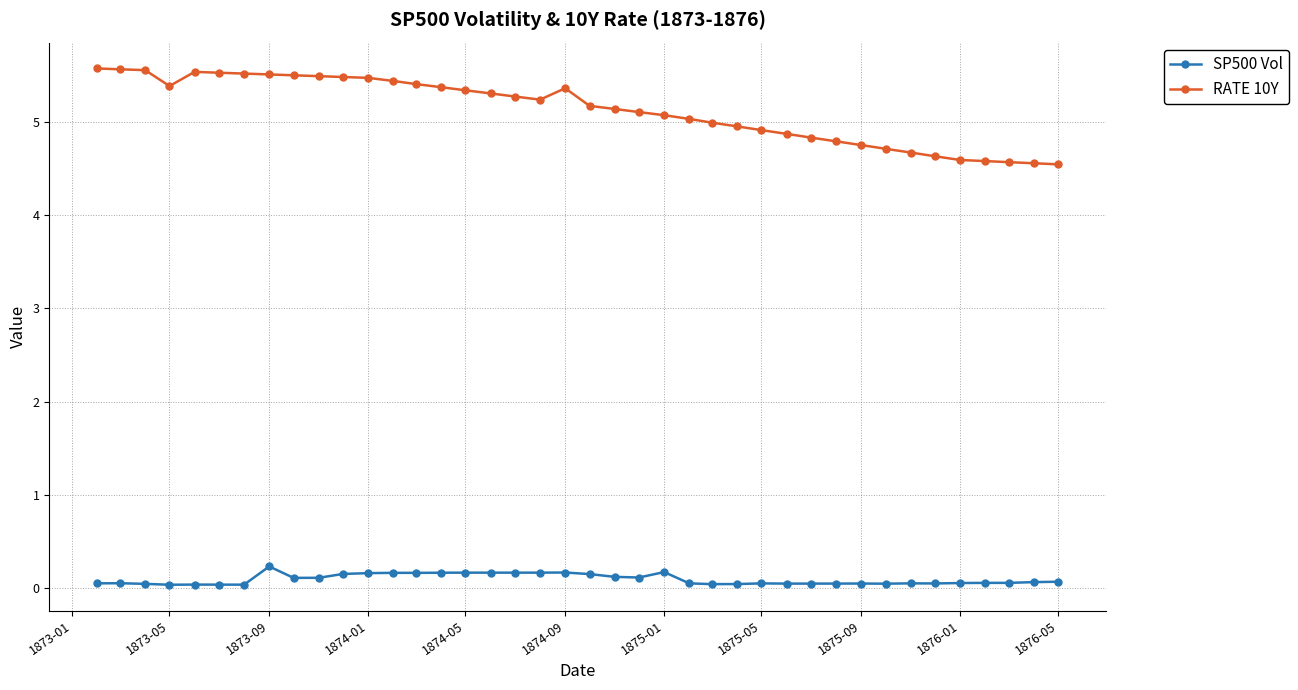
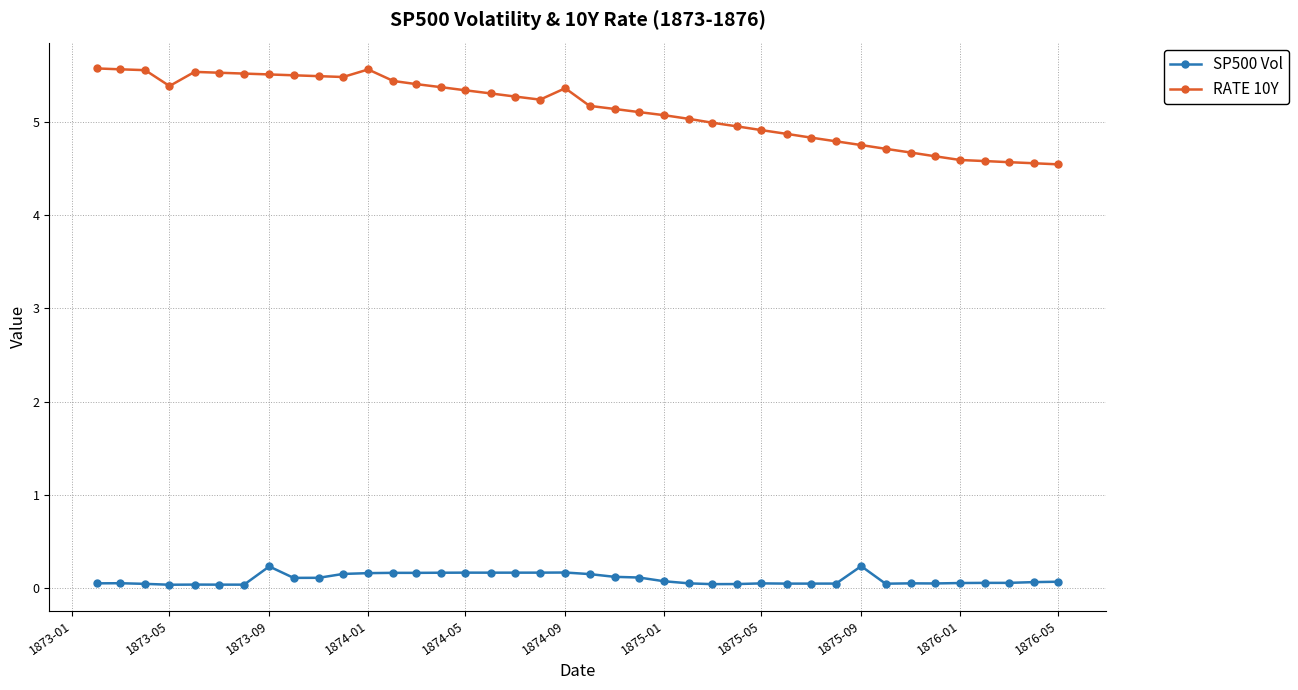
RATE 10Y, 1874-01: 5.5 -> 5.6
SP500 Vol, 1875-01: 0.2 -> 0.1
SP500 Vol, 1875-09: 0.1 -> 0.2
